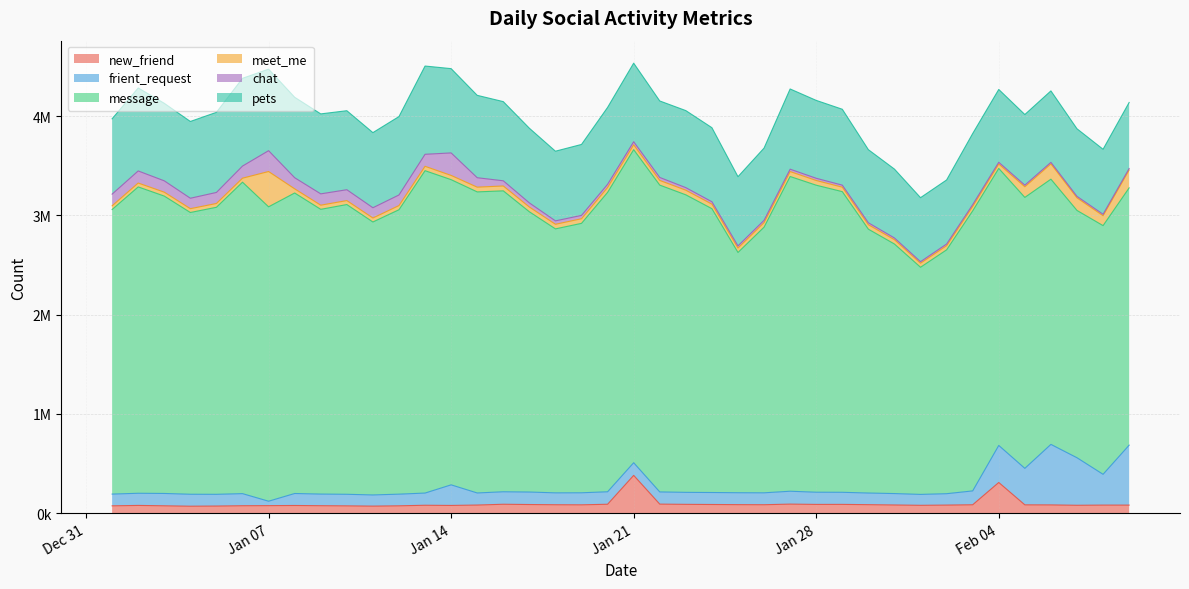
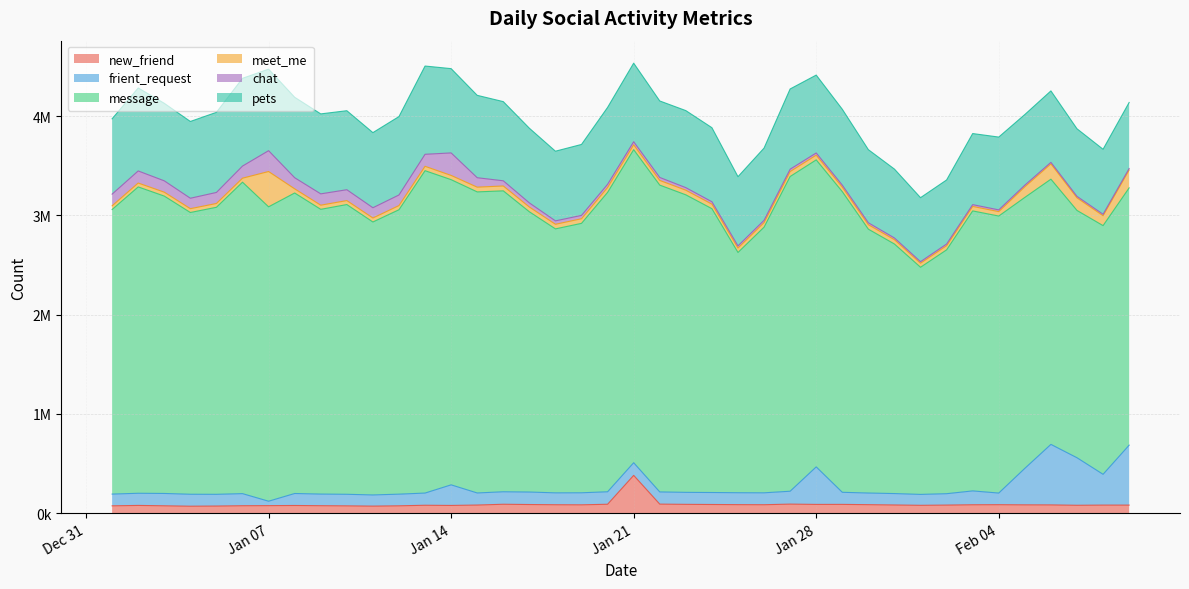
frient_request, Jan 28: 100000 -> 400000
new_friend, Feb 04: 300000 -> 100000
frient_request, Feb 04: 400000 -> 100000
